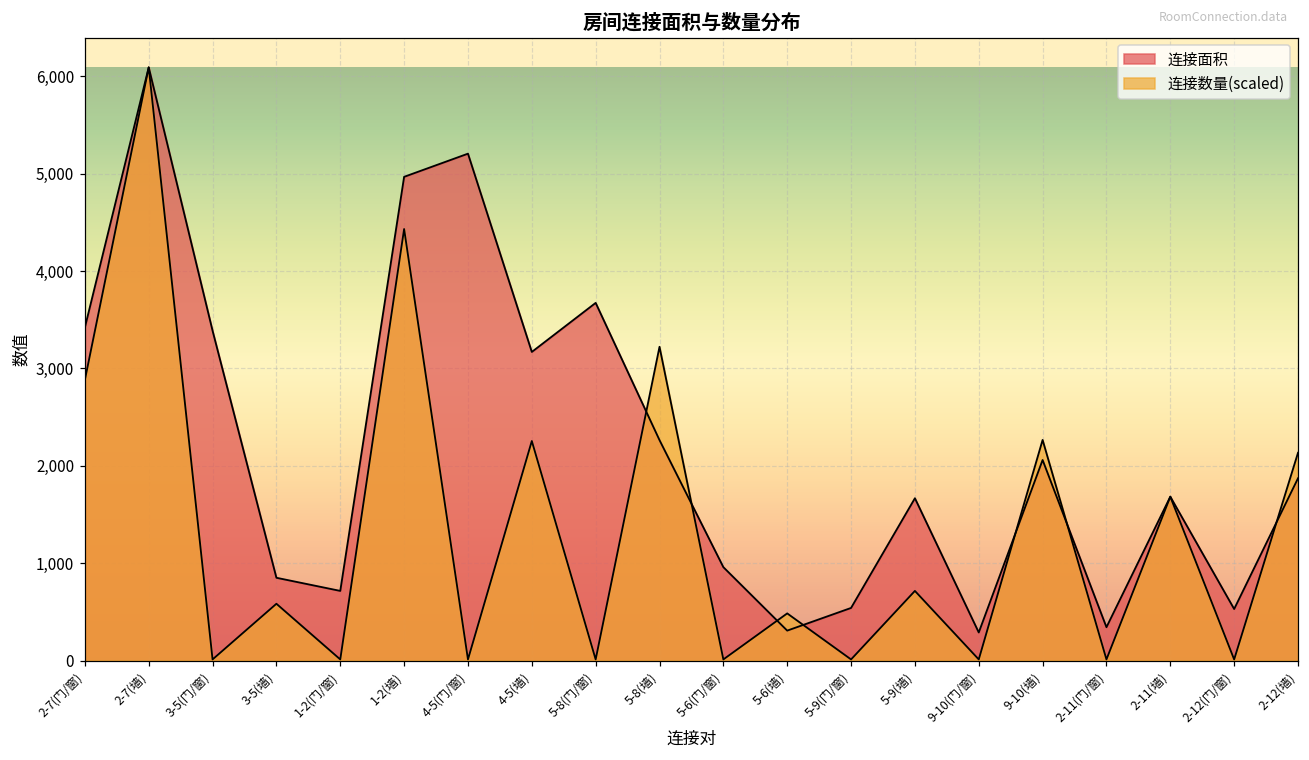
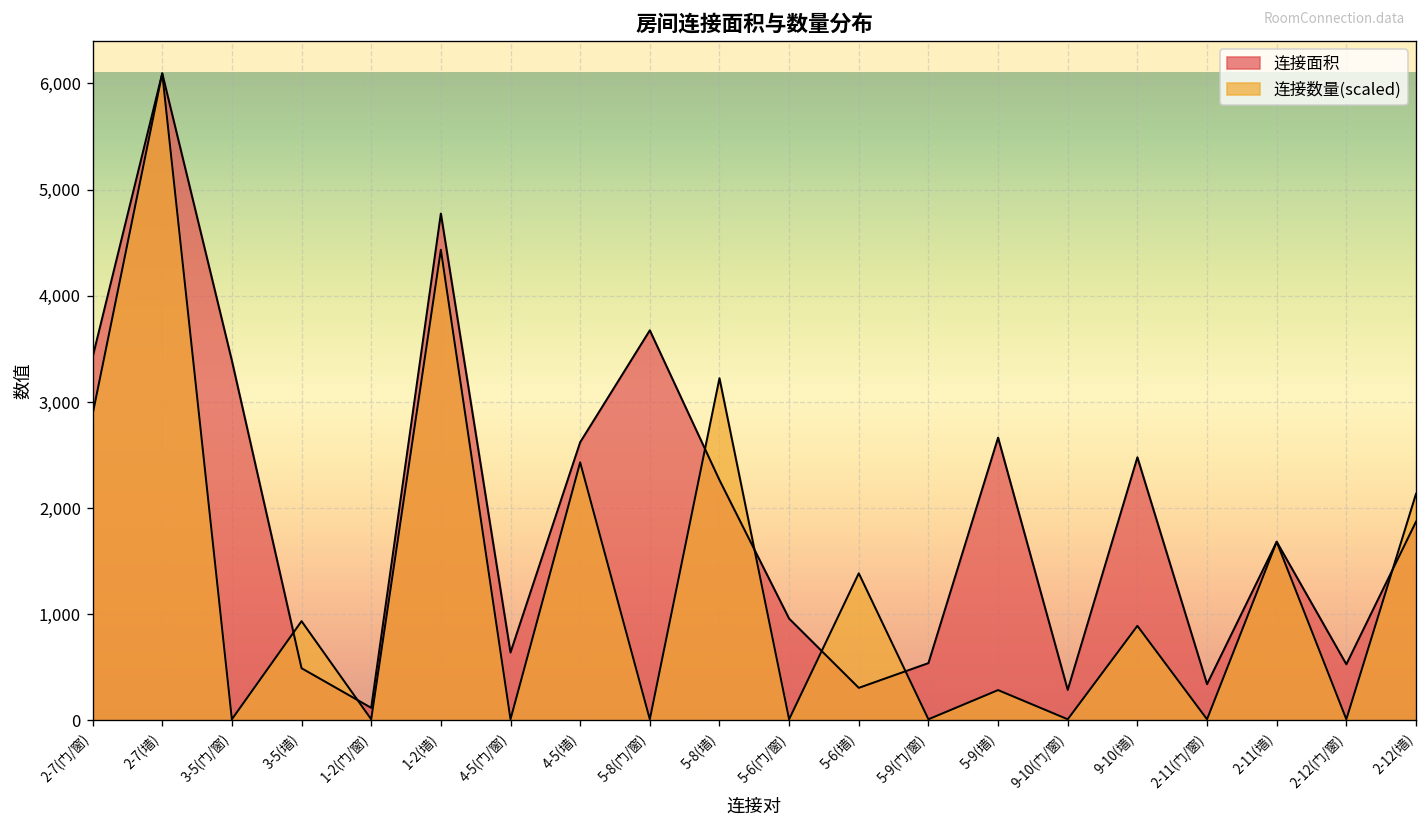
连接面积, 3-5(墙): 900 -> 500
连接数量(scaled), 3-5(墙): 600 -> 900
连接面积, 1-2(门/窗): 700 -> 100
连接面积, 1-2(墙): 5,000 -> 4,800
连接面积, 4-5(门/窗): 5,200 -> 600
连接面积, 4-5(墙): 3,200 -> 2,600
连接数量(scaled), 4-5(墙): 2,300 -> 2,400
连接数量(scaled), 5-6(墙): 500 -> 1,400
连接面积, 5-9(墙): 1,700 -> 2,700
连接数量(scaled), 5-9(墙): 700 -> 300
连接面积, 9-10(墙): 2,100 -> 2,500
连接数量(scaled), 9-10(墙): 2,300 -> 900
